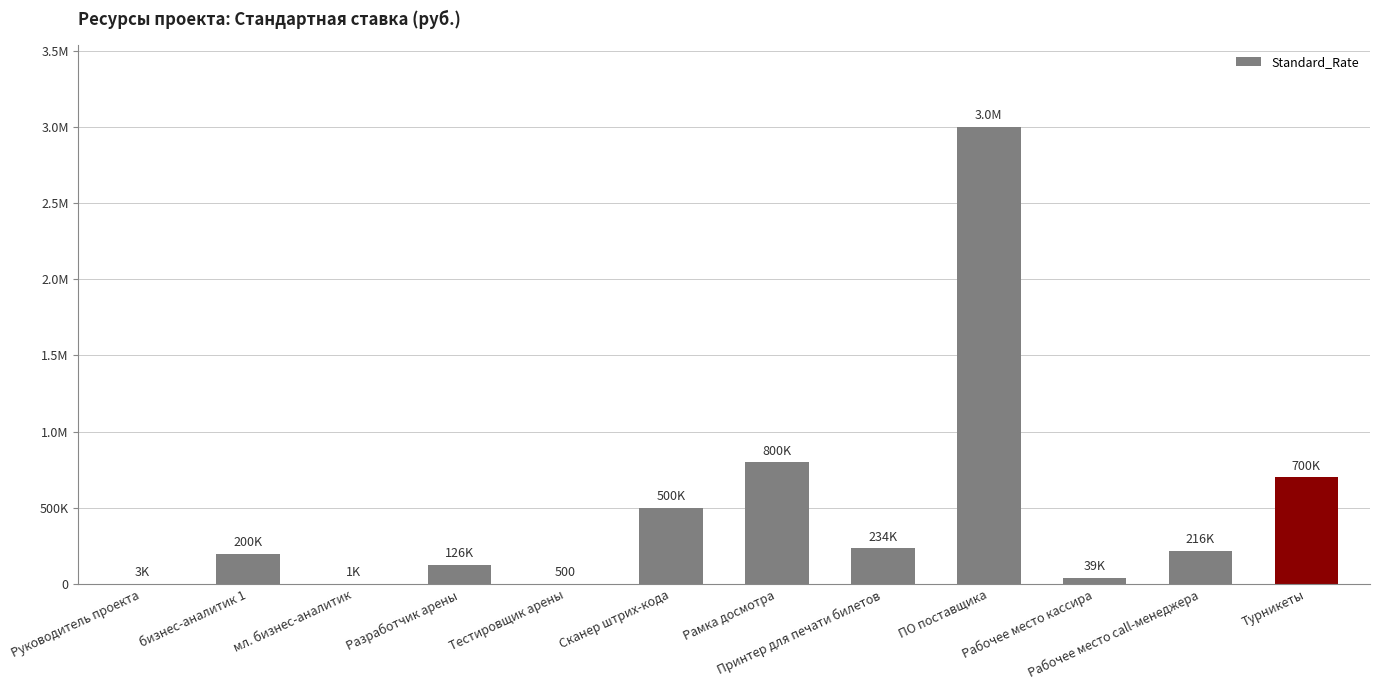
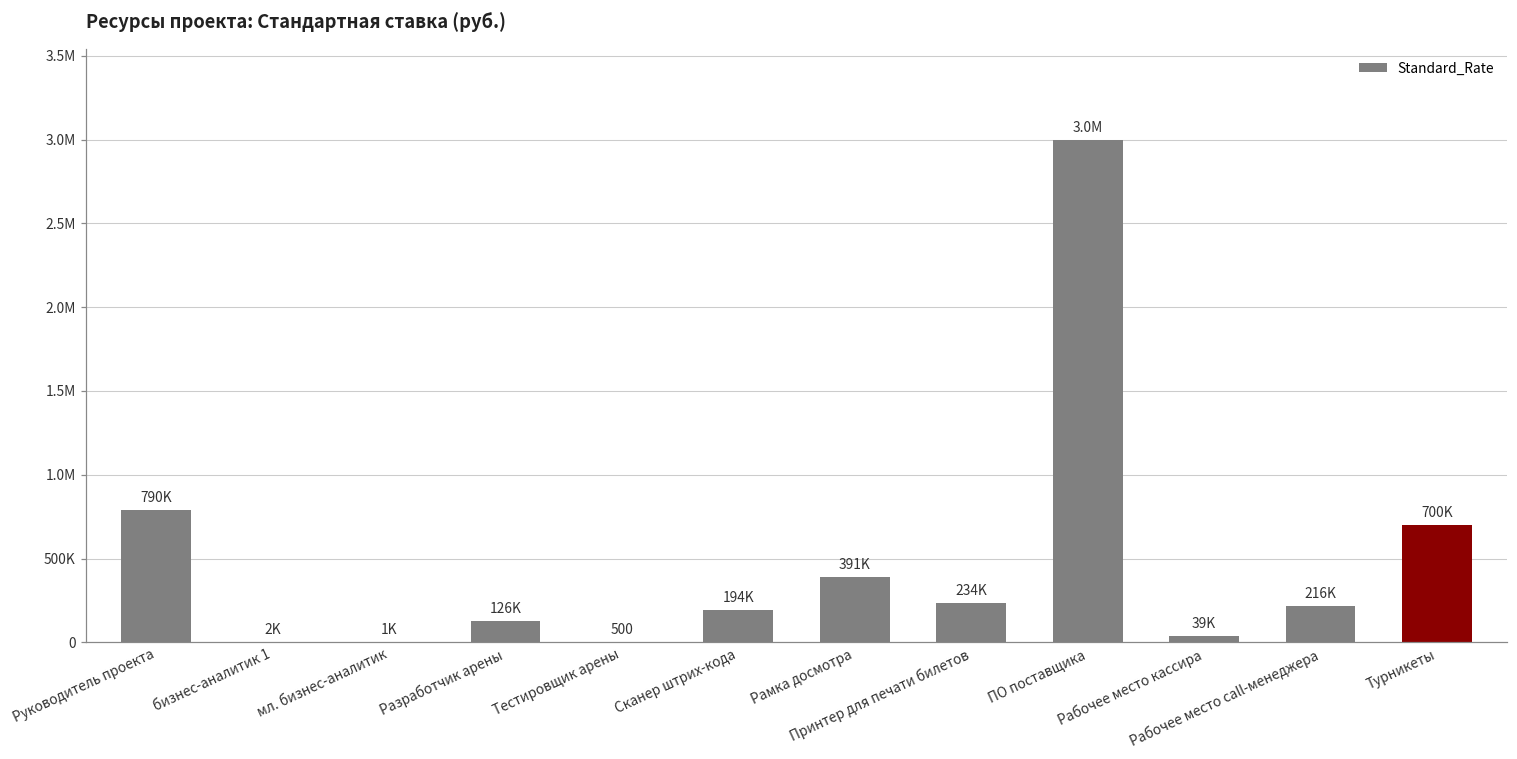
Руководитель проекта: 3K -> 790K
бизнес-аналитик 1: 200K -> 2K
Сканер штрих-кода: 500K -> 194K
Рамка досмотра: 800K -> 391K
